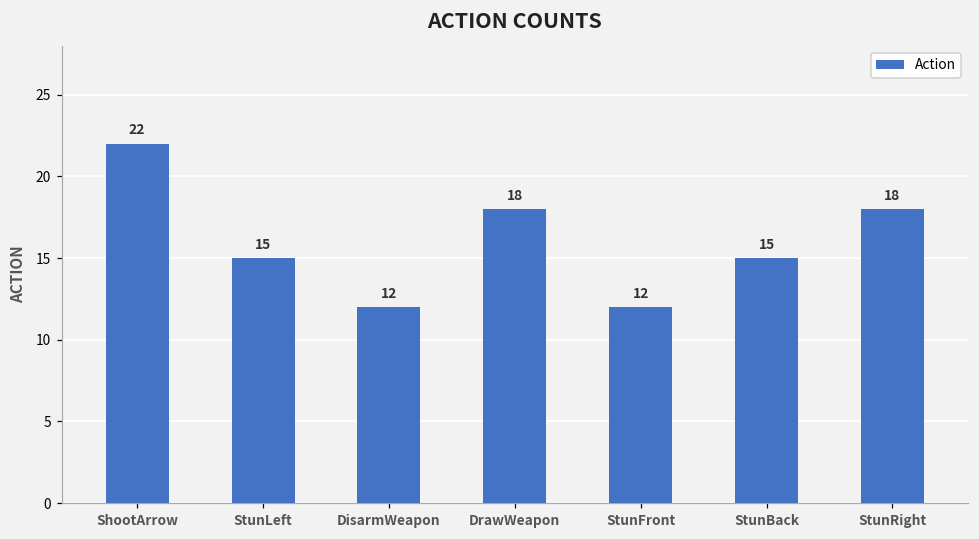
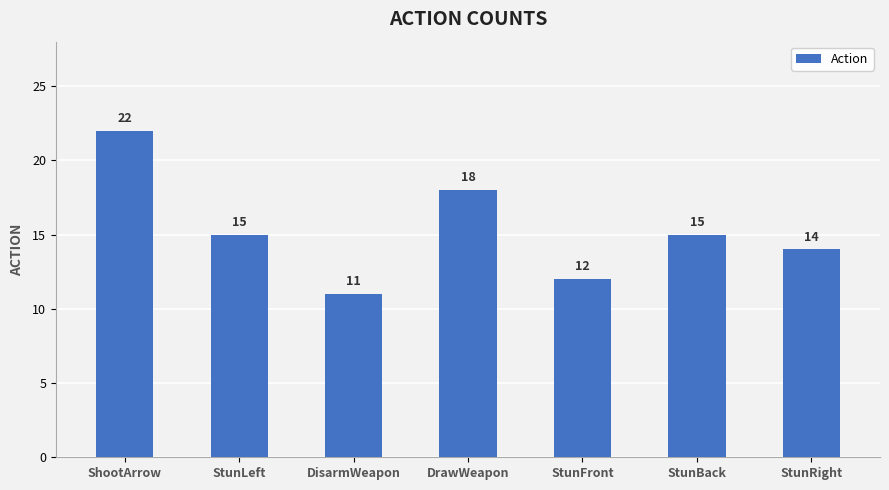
DisarmWeapon: 12 -> 11
StunRight: 18 -> 14
